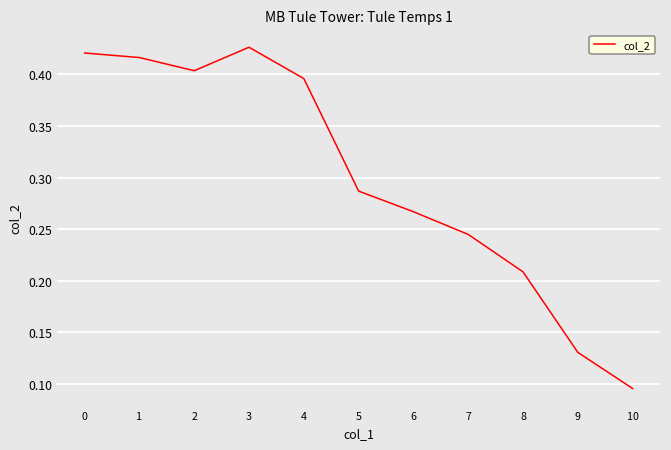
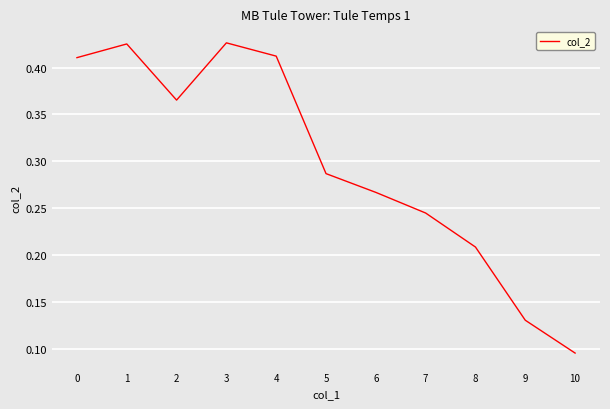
0: 0.42 -> 0.41
1: 0.42 -> 0.43
2: 0.40 -> 0.37
4: 0.40 -> 0.41
